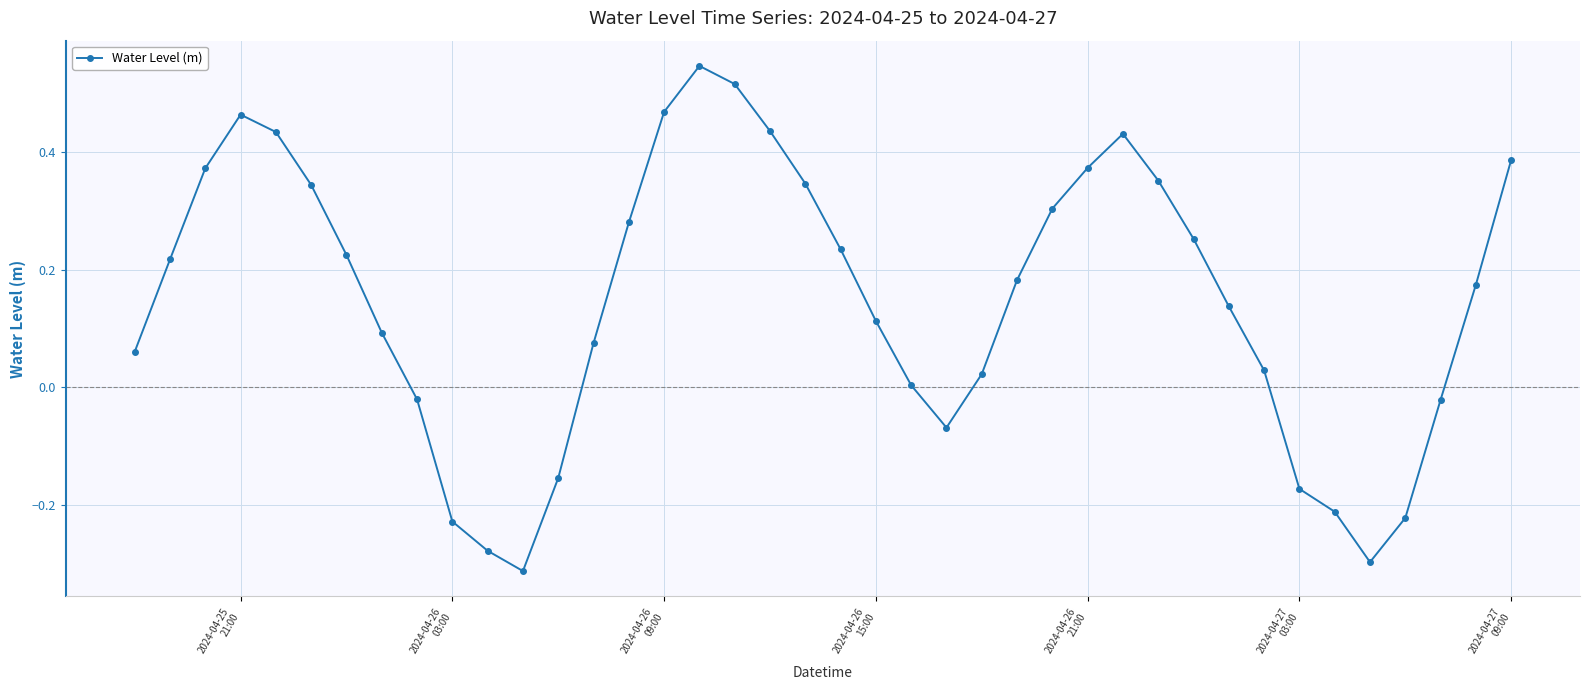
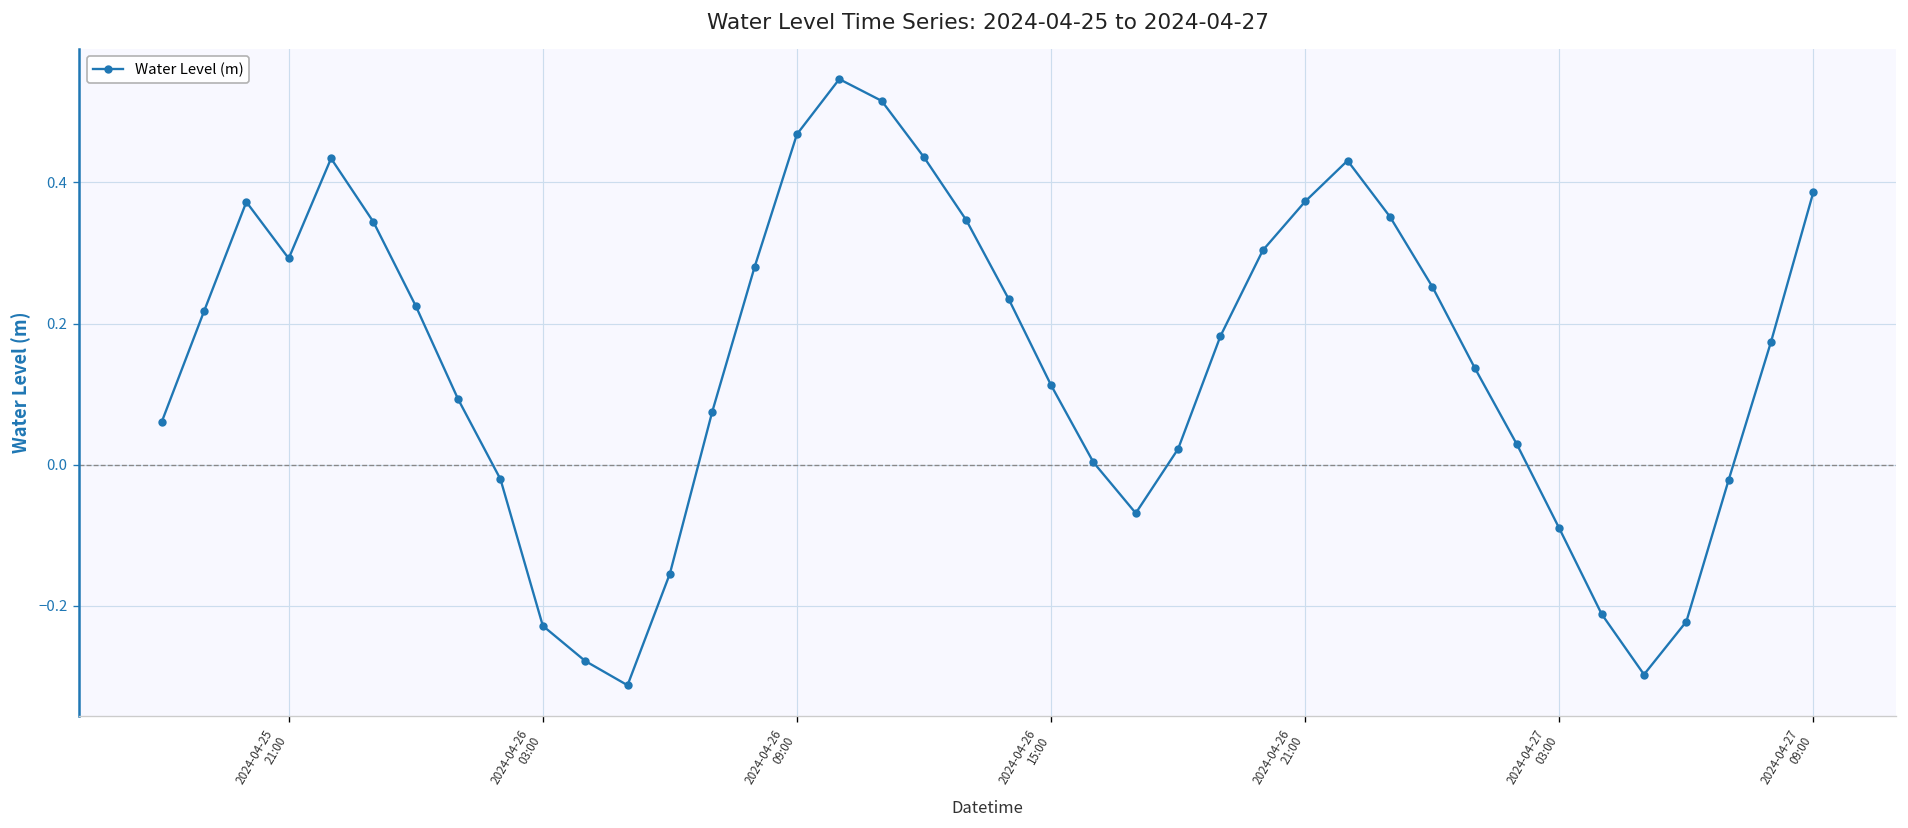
2024-04-25 21:00: 0.46 -> 0.29
2024-04-27 03:00: -0.17 -> -0.09
